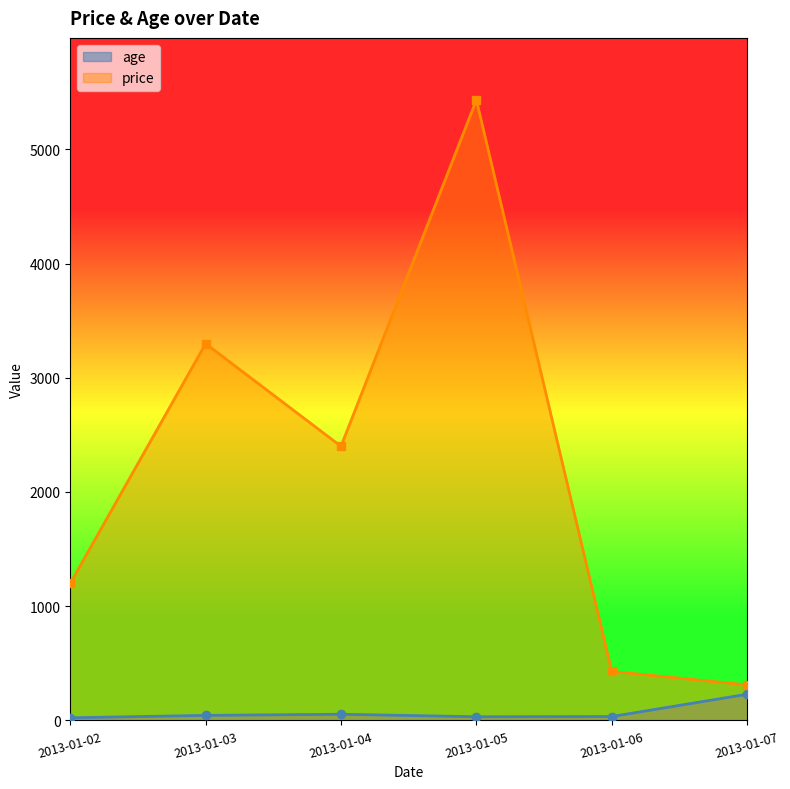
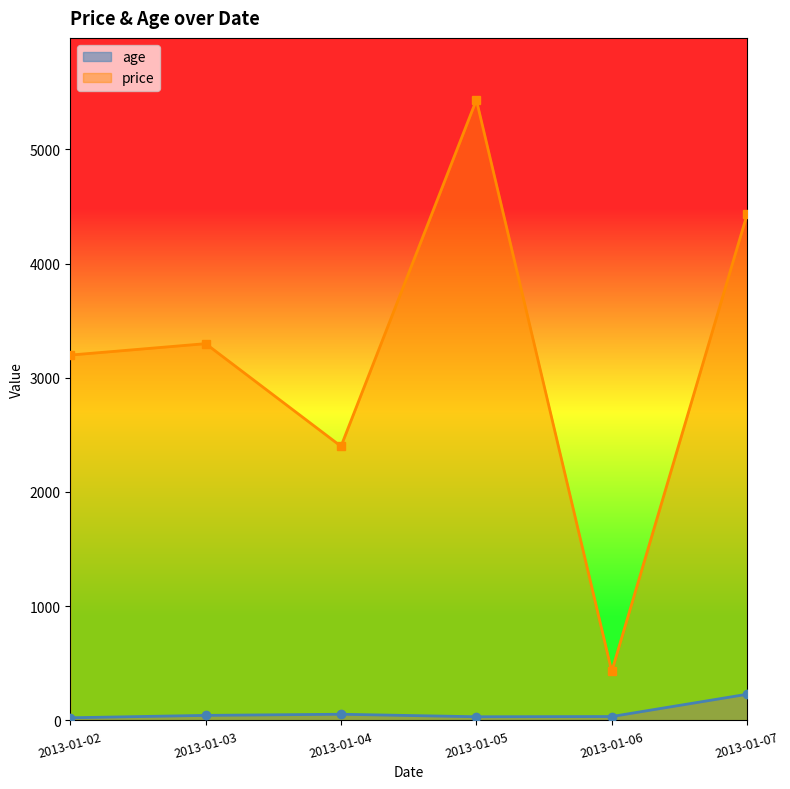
price, 2013-01-02: 1200 -> 3200
price, 2013-01-07: 310 -> 4430
